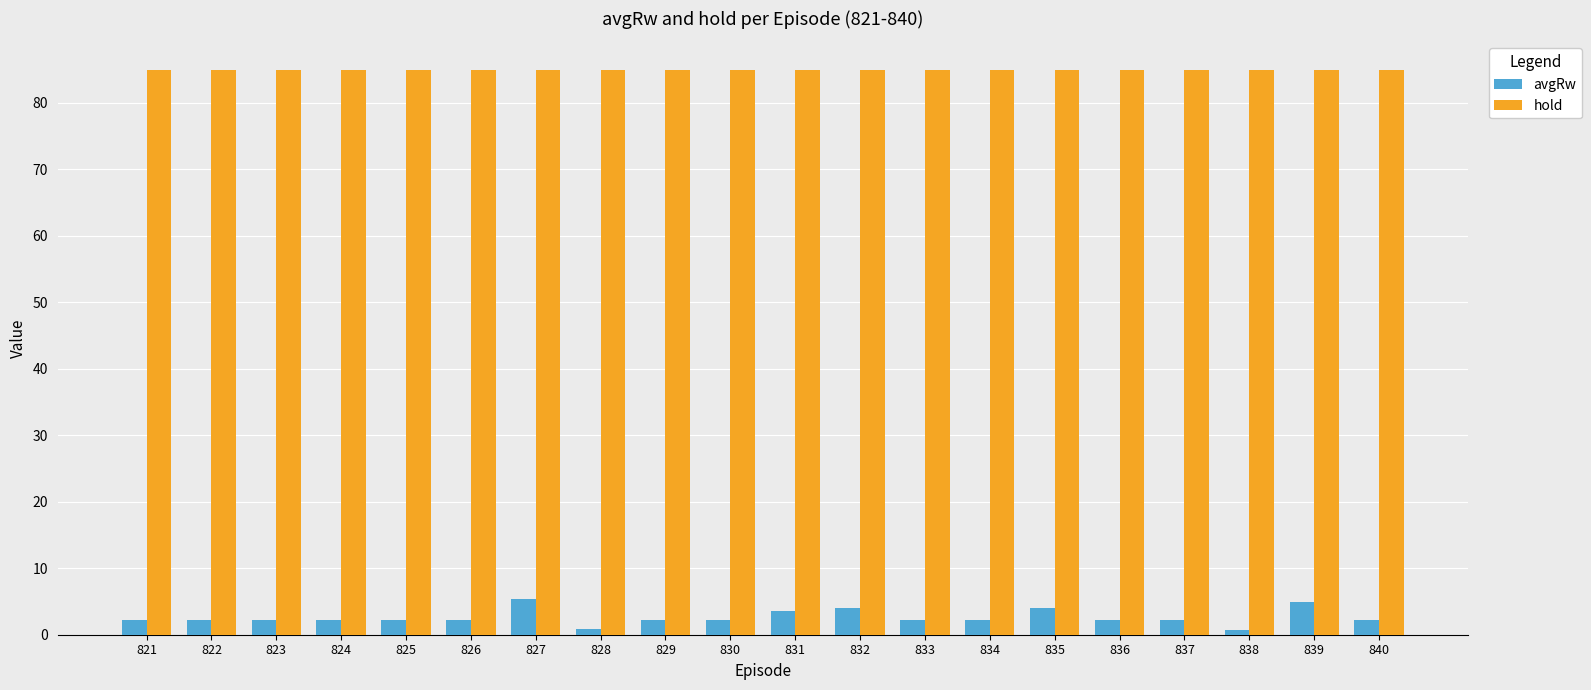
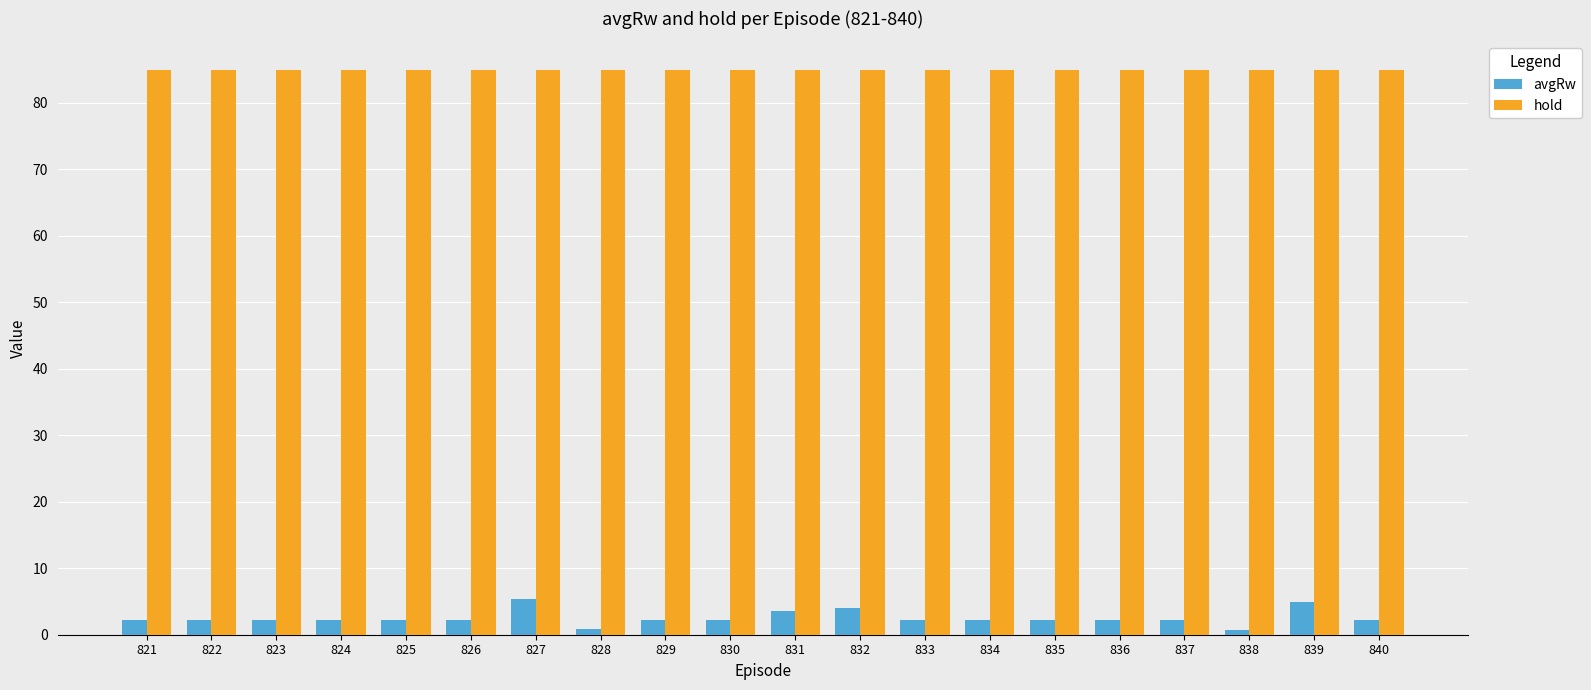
avgRw, 835: 4 -> 2
